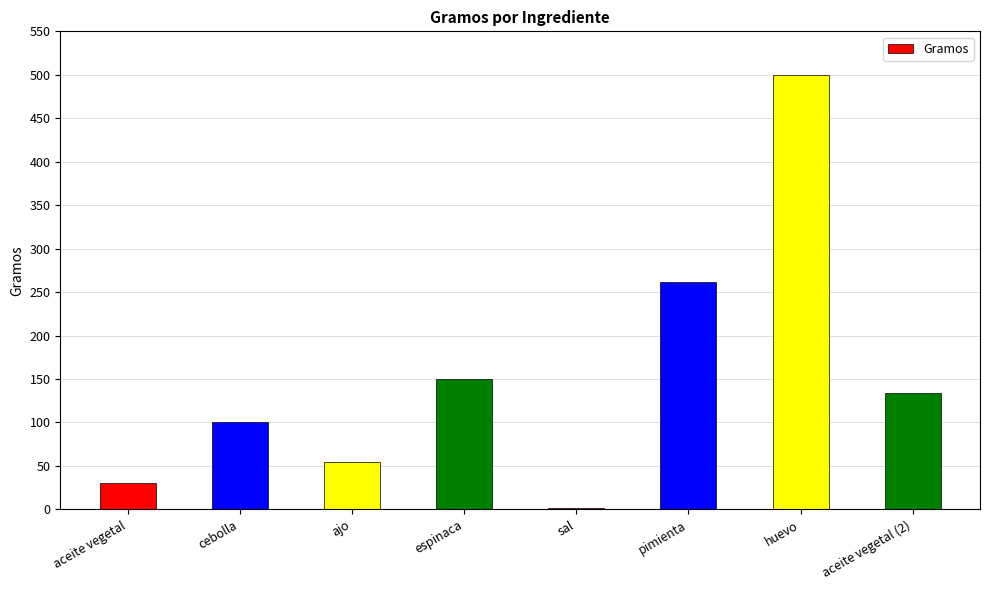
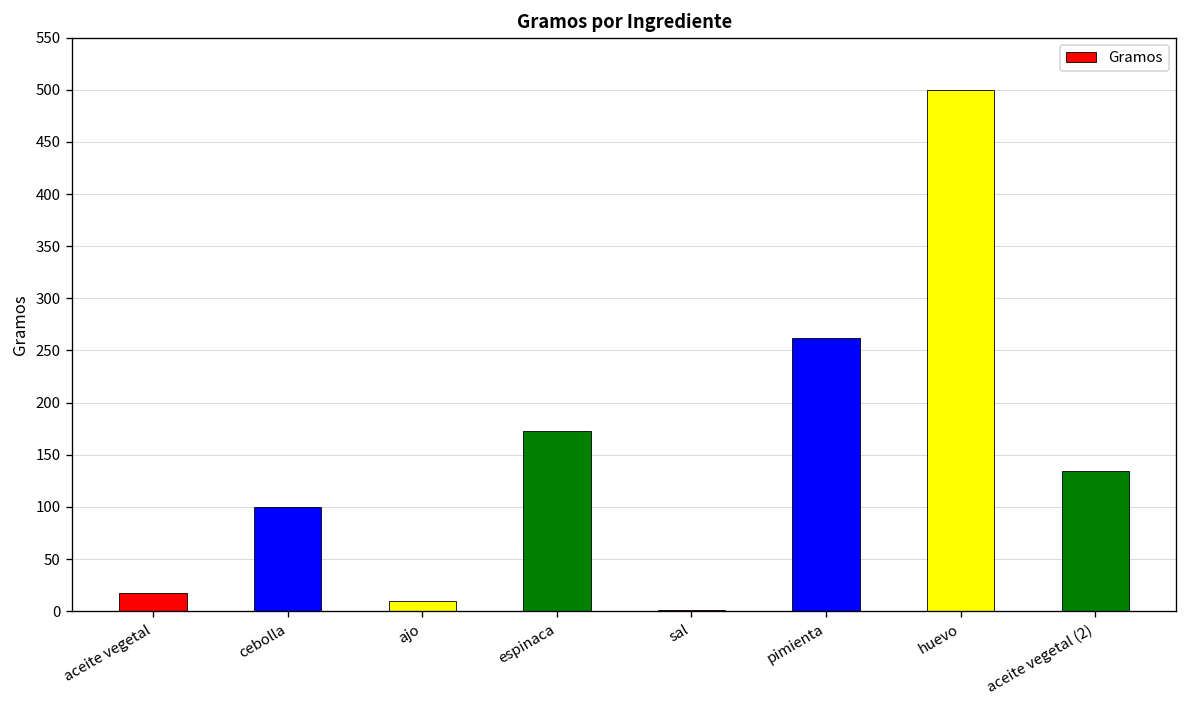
aceite vegetal: 30 -> 20
ajo: 50 -> 10
espinaca: 150 -> 170
